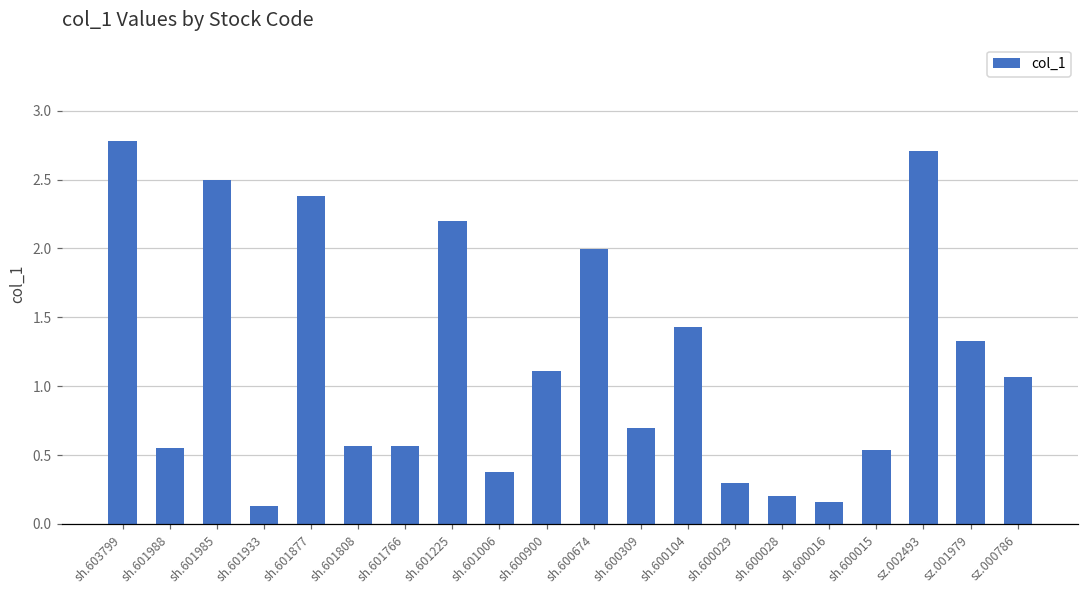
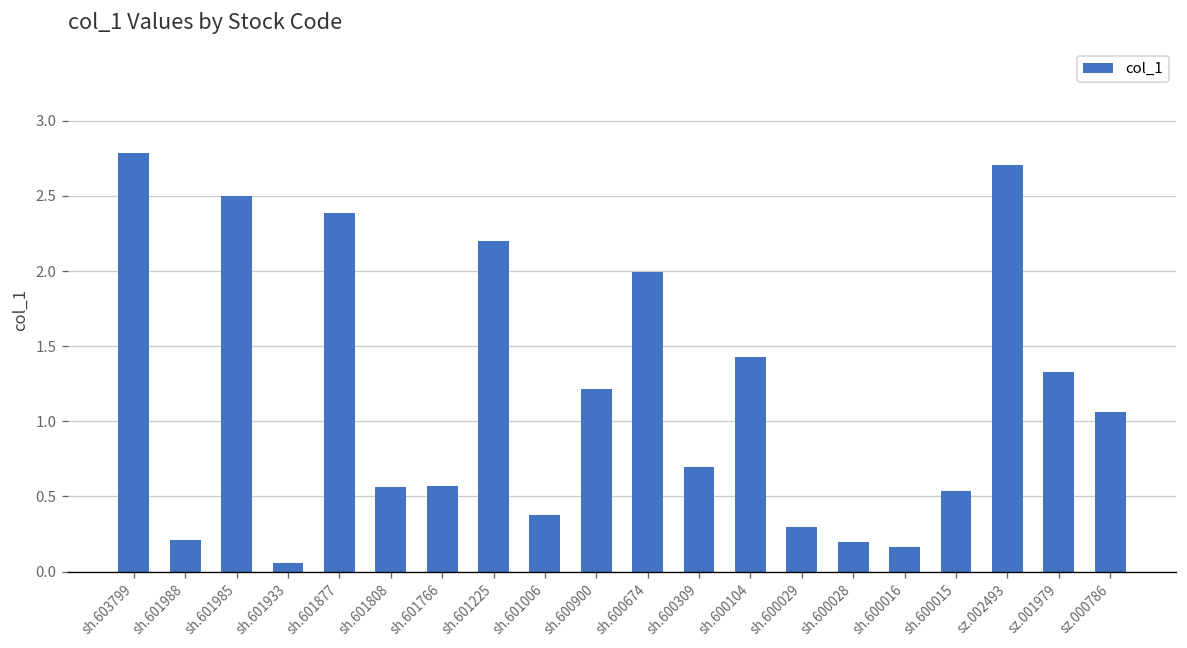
sh.601988: 0.55 -> 0.21
sh.601933: 0.13 -> 0.06
sh.600900: 1.11 -> 1.21
